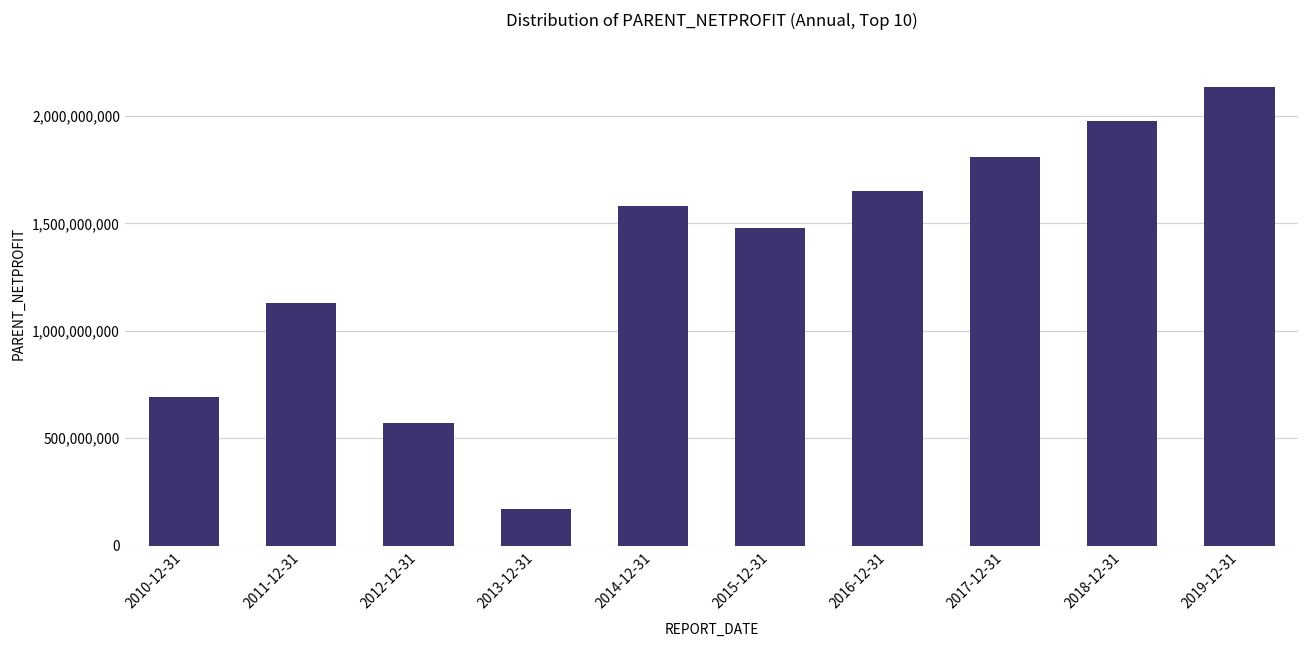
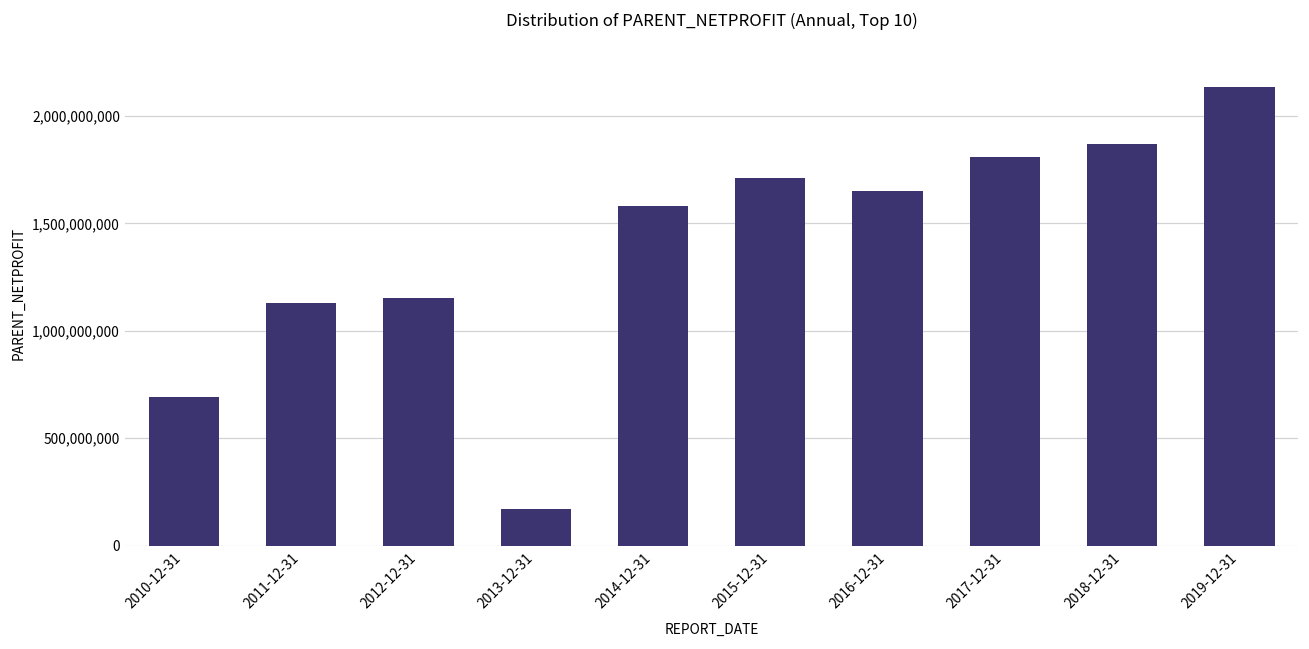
2012-12-31: 570,000,000 -> 1,150,000,000
2015-12-31: 1,480,000,000 -> 1,710,000,000
2018-12-31: 1,980,000,000 -> 1,870,000,000
